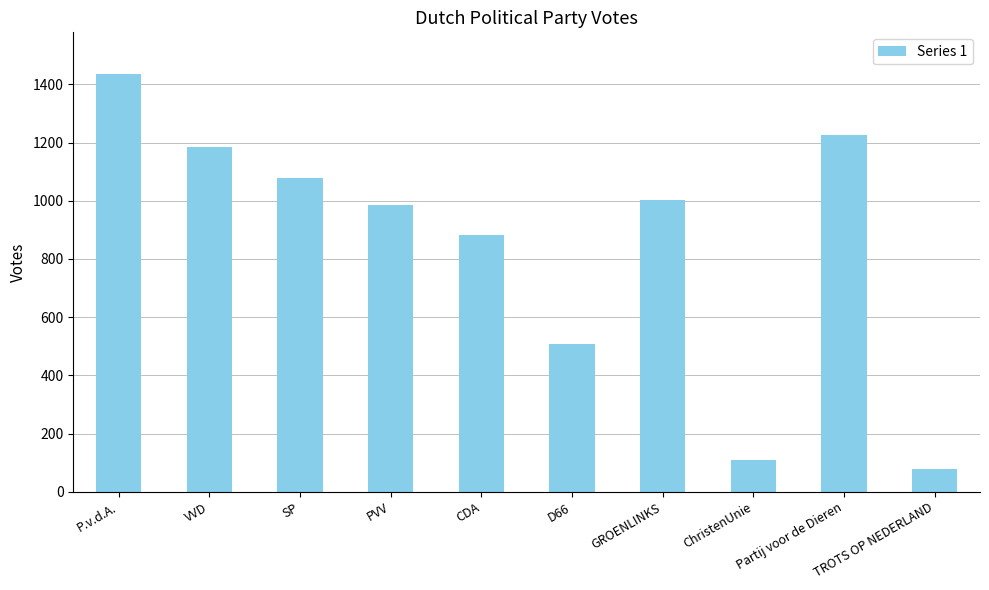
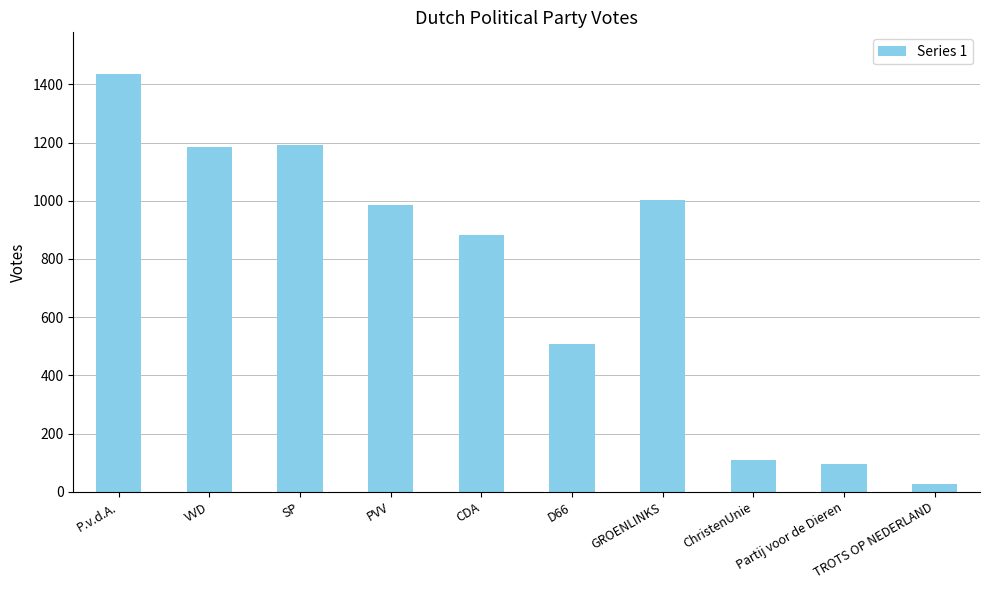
SP: 1080 -> 1190
Partij voor de Dieren: 1230 -> 90
TROTS OP NEDERLAND: 80 -> 30
